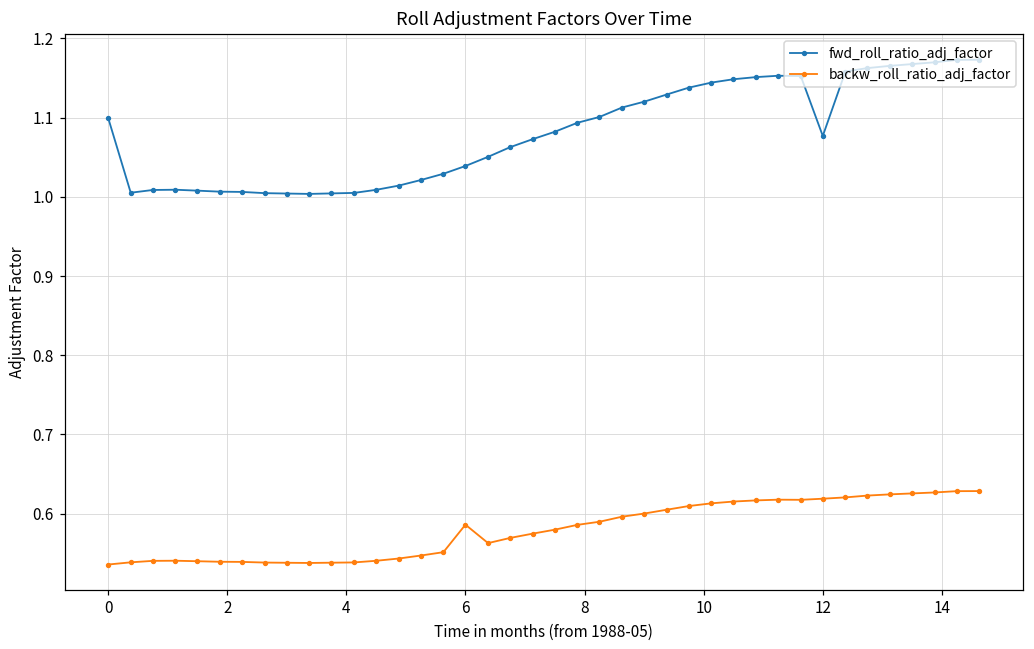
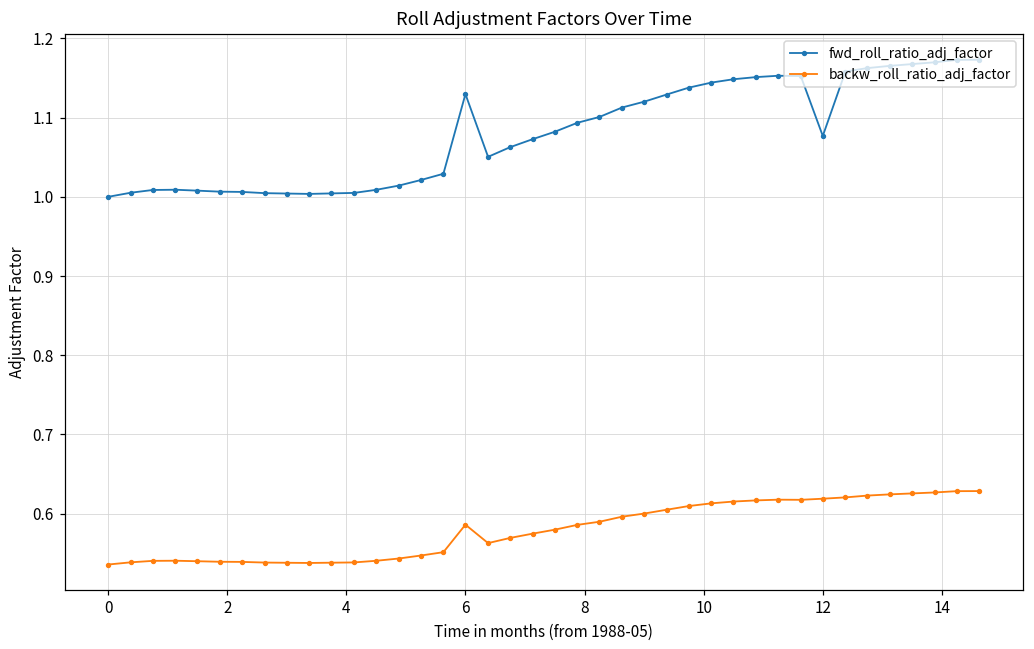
fwd_roll_ratio_adj_factor, 0: 1.1 -> 1.0
fwd_roll_ratio_adj_factor, 6: 1.04 -> 1.13
